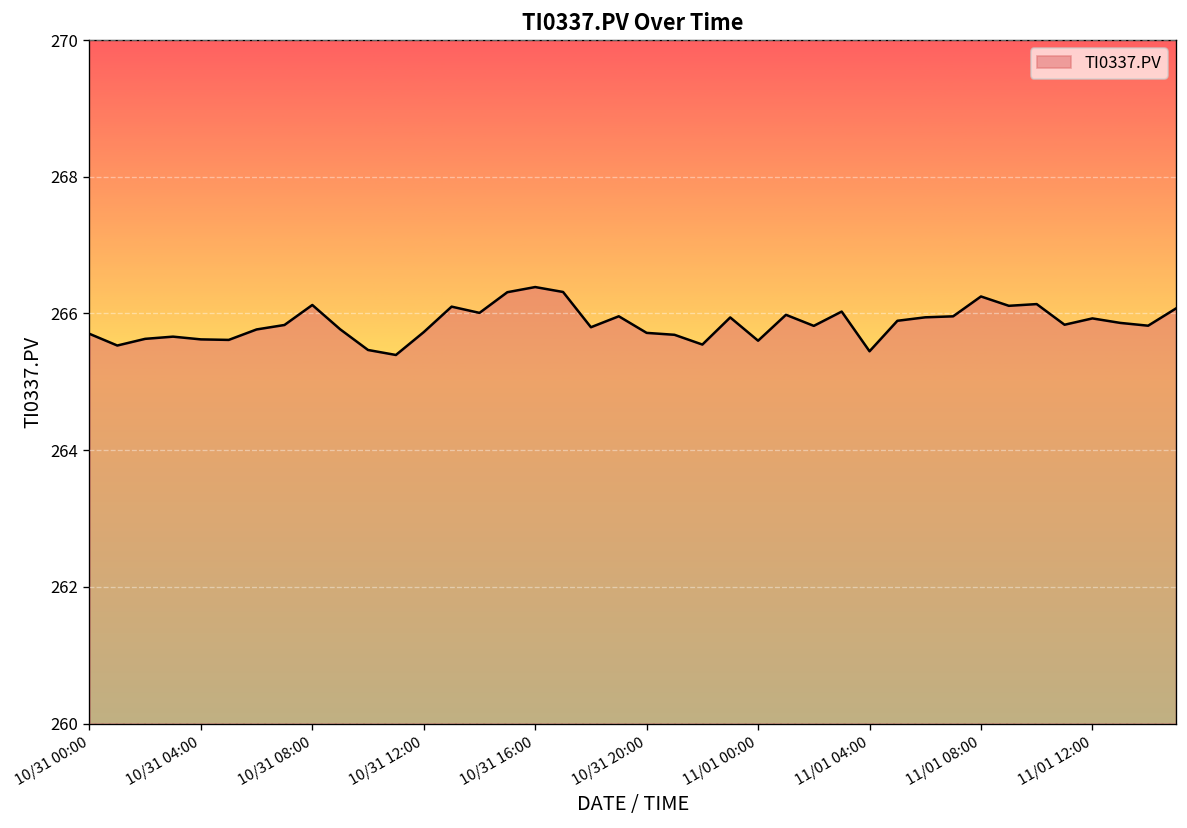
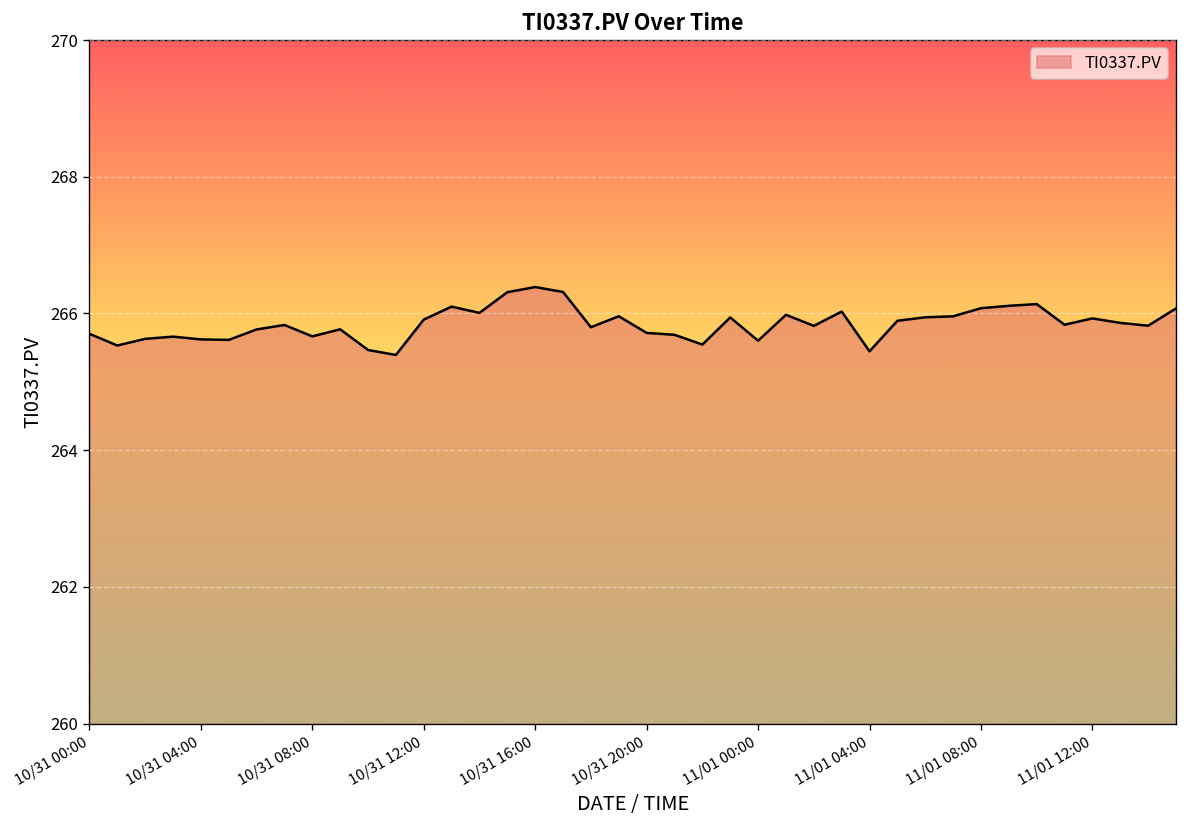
10/31 08:00: 266.1 -> 265.7
10/31 12:00: 265.7 -> 265.9
11/01 08:00: 266.2 -> 266.1
